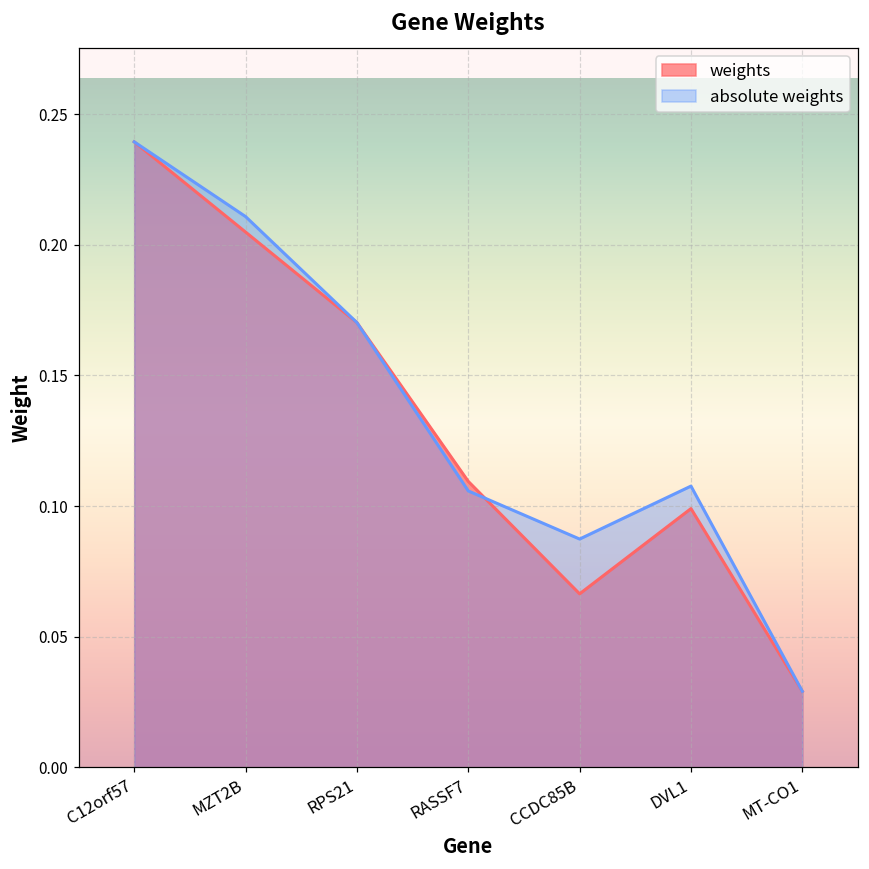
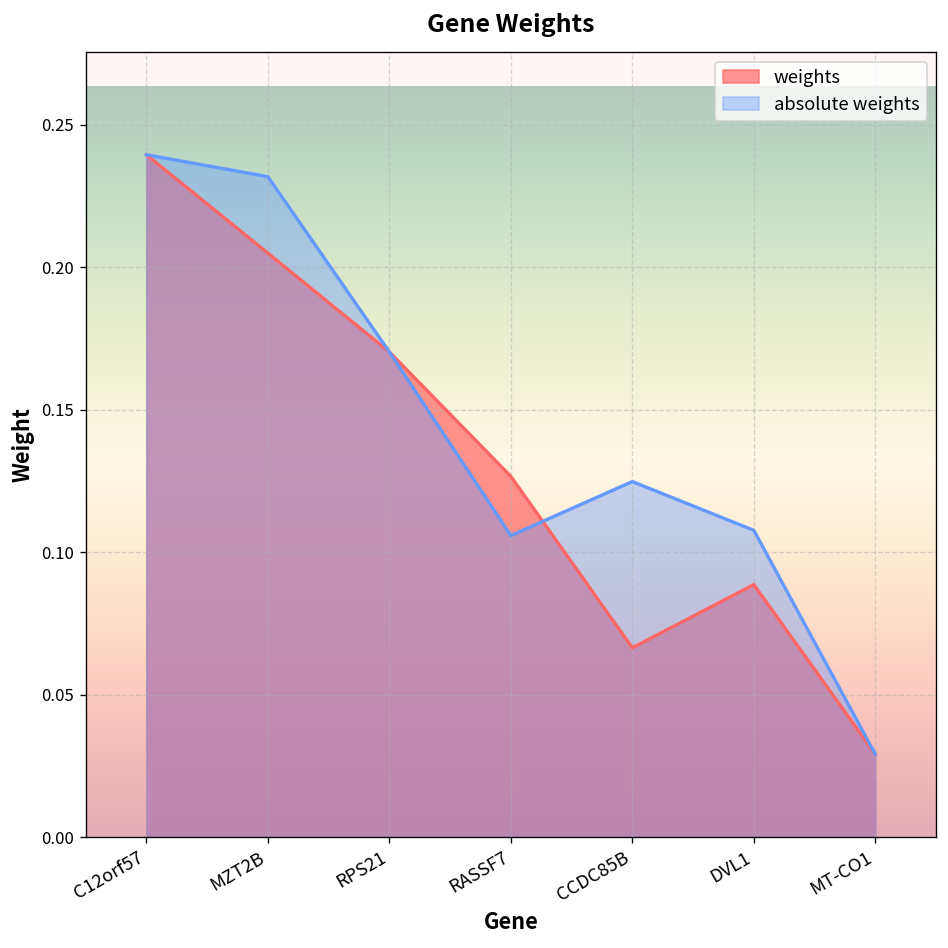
absolute weights, MZT2B: 0.211 -> 0.232
weights, RASSF7: 0.109 -> 0.127
absolute weights, CCDC85B: 0.087 -> 0.125
weights, DVL1: 0.099 -> 0.089
